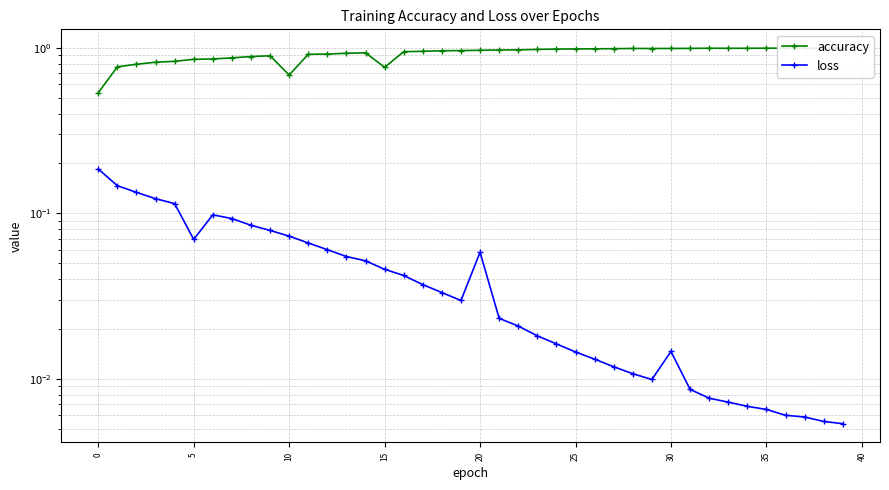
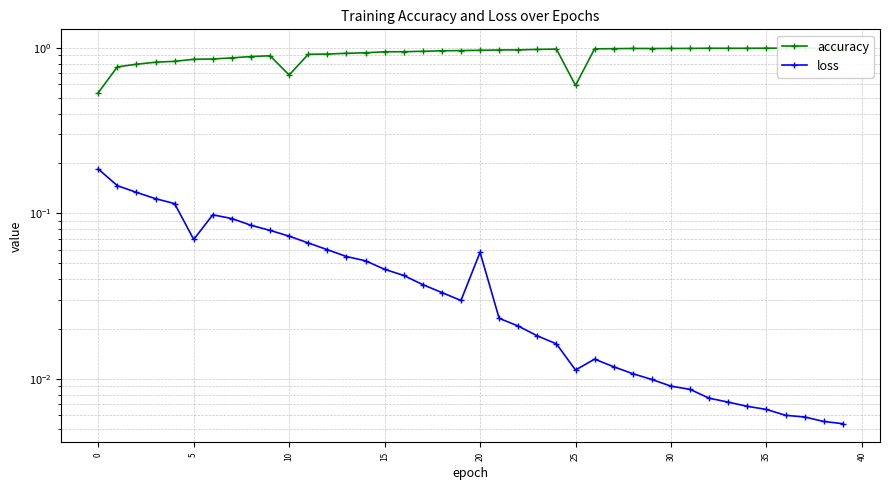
accuracy, 15: 0.8 -> 0.9
accuracy, 25: 1.0 -> 0.59
loss, 25: 0.015 -> 0.011
loss, 30: 0.015 -> 0.009
